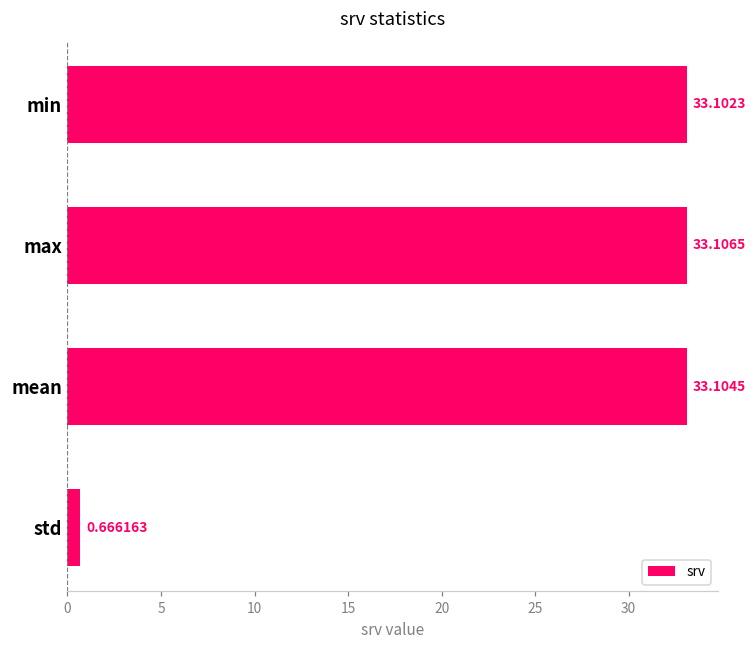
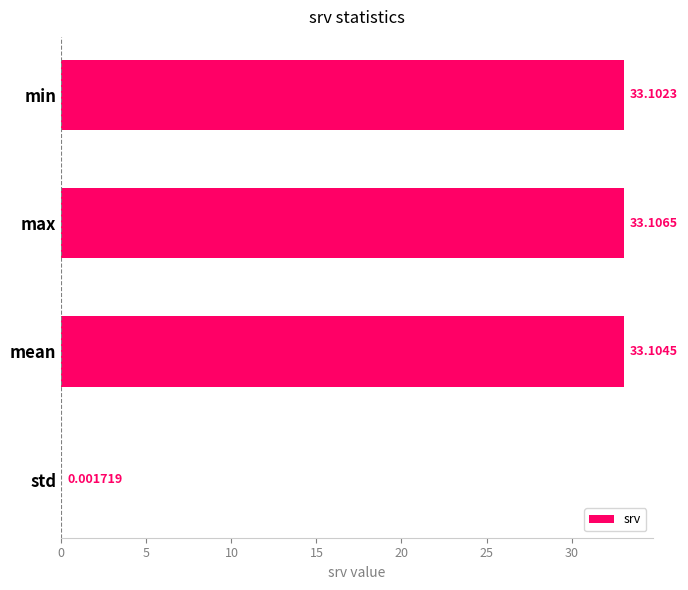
std: 0.666163 -> 0.001719
